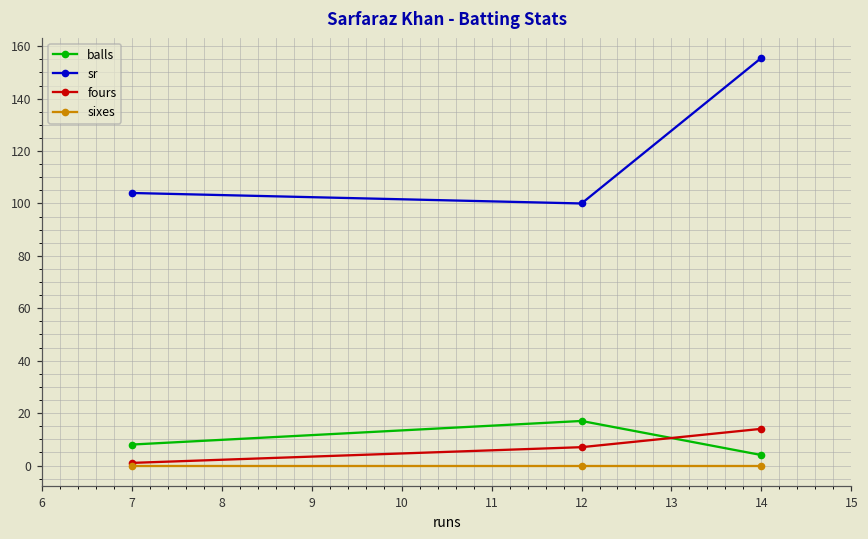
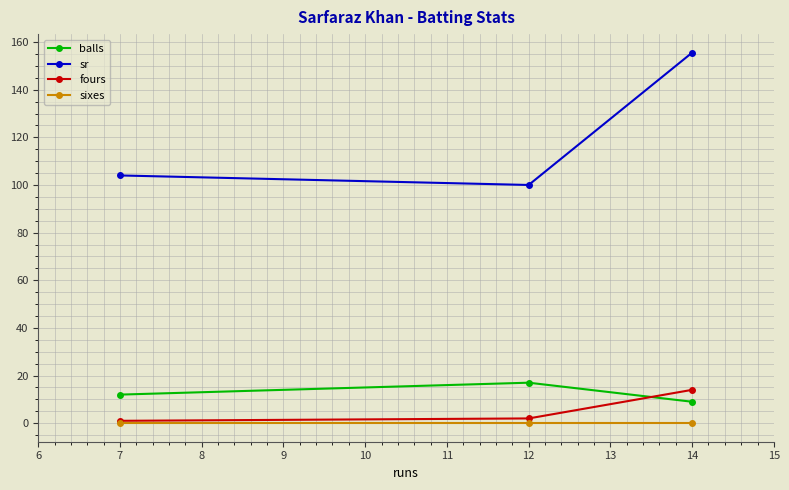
balls, 7: 8 -> 12
fours, 12: 7 -> 2
balls, 14: 4 -> 9
